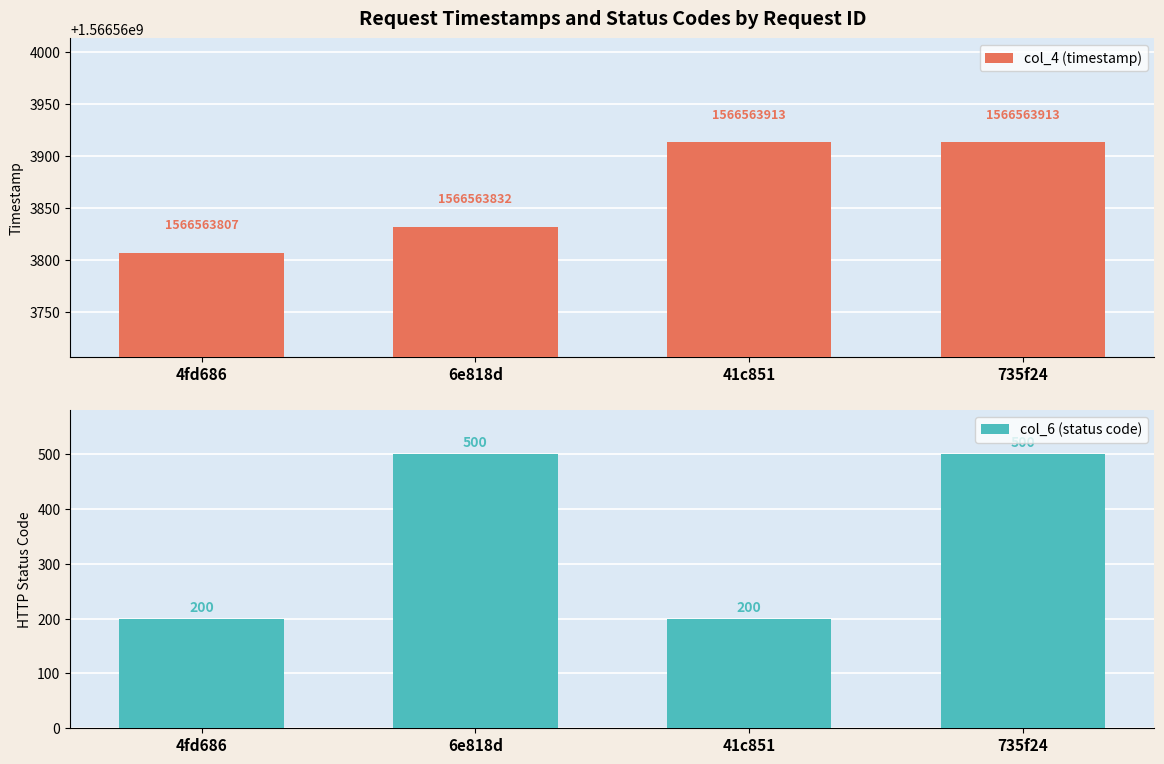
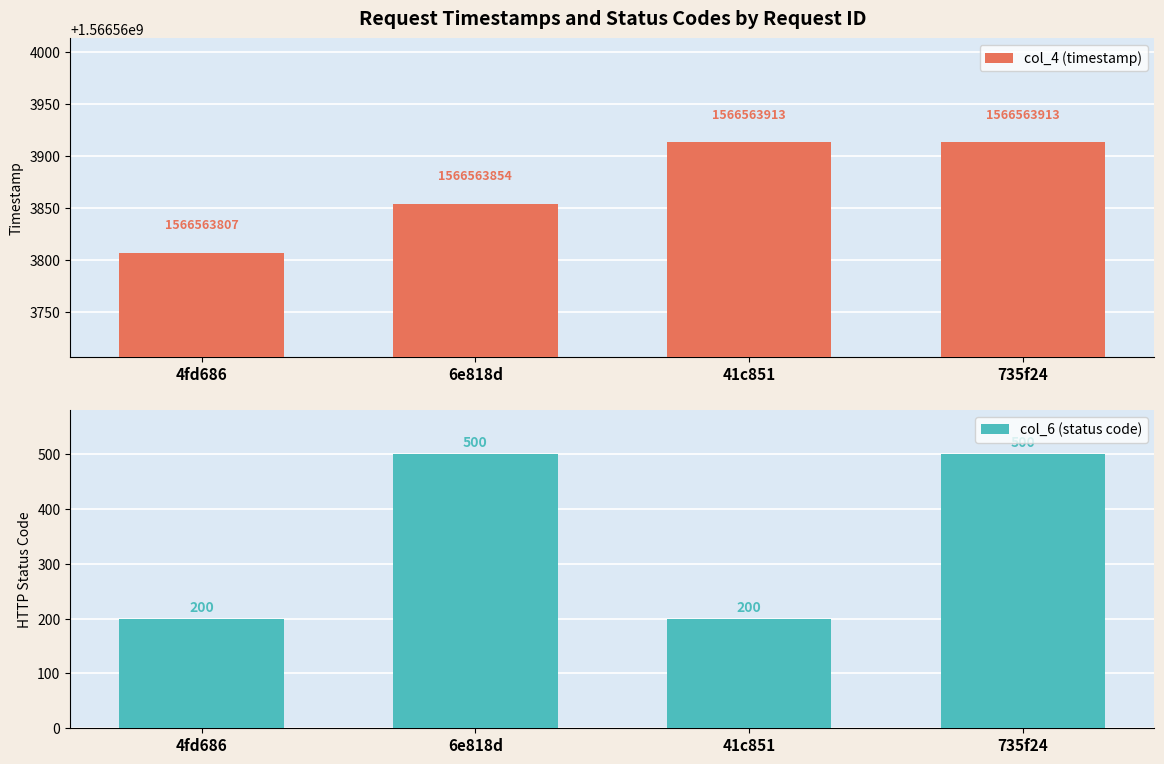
Request Timestamps and Status Codes by Request ID, 6e818d: 1566563832 -> 1566563854
